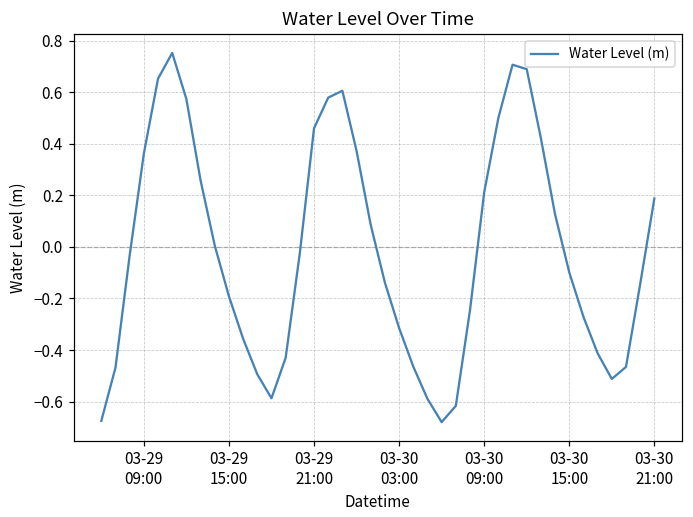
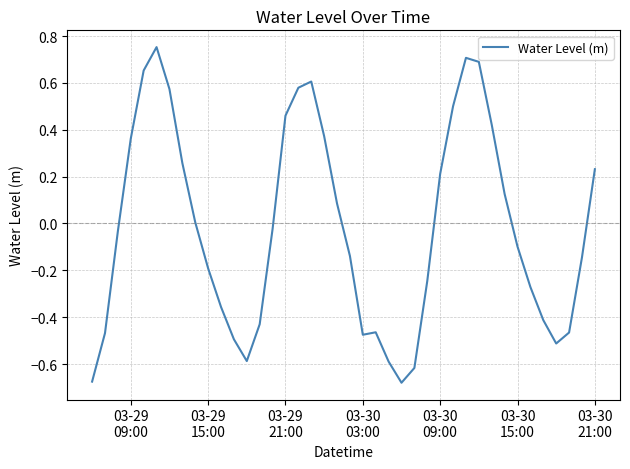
03-30 03:00: -0.31 -> -0.47
03-30 21:00: 0.19 -> 0.23
